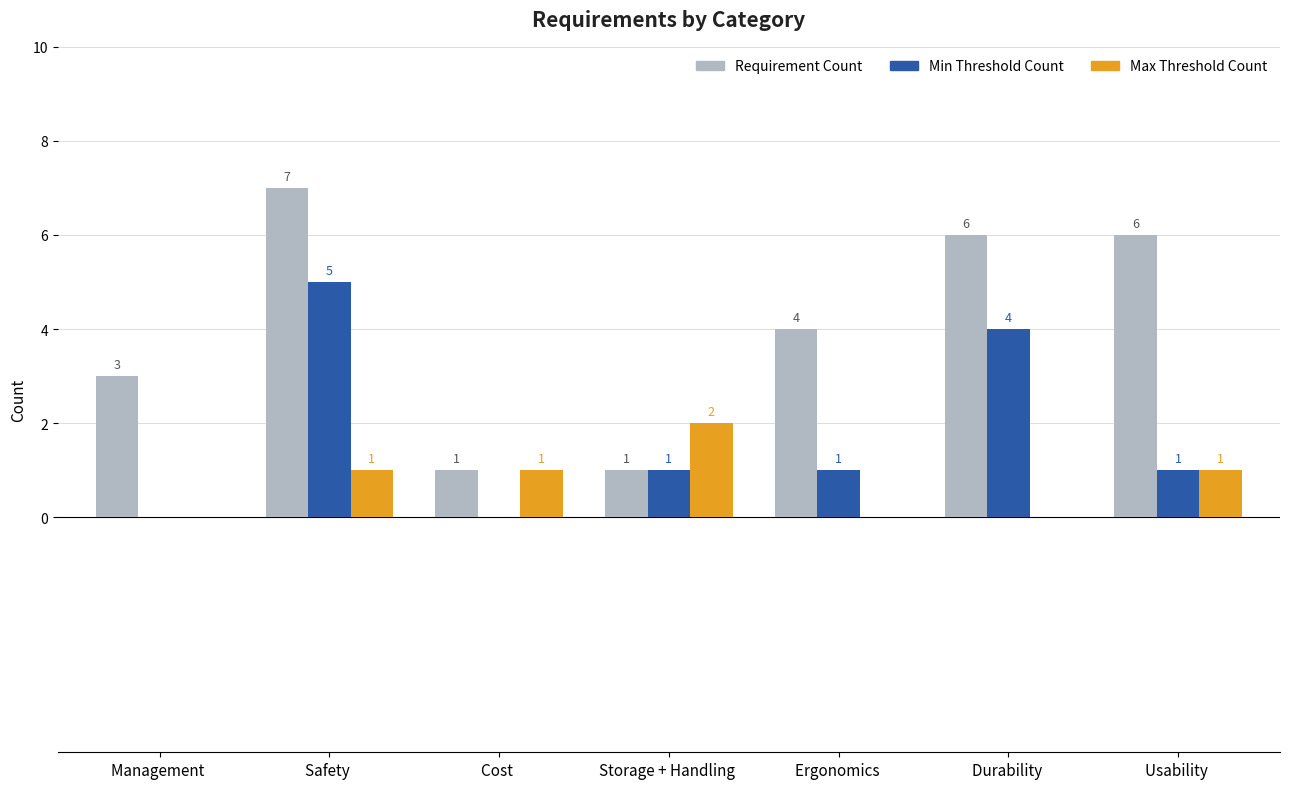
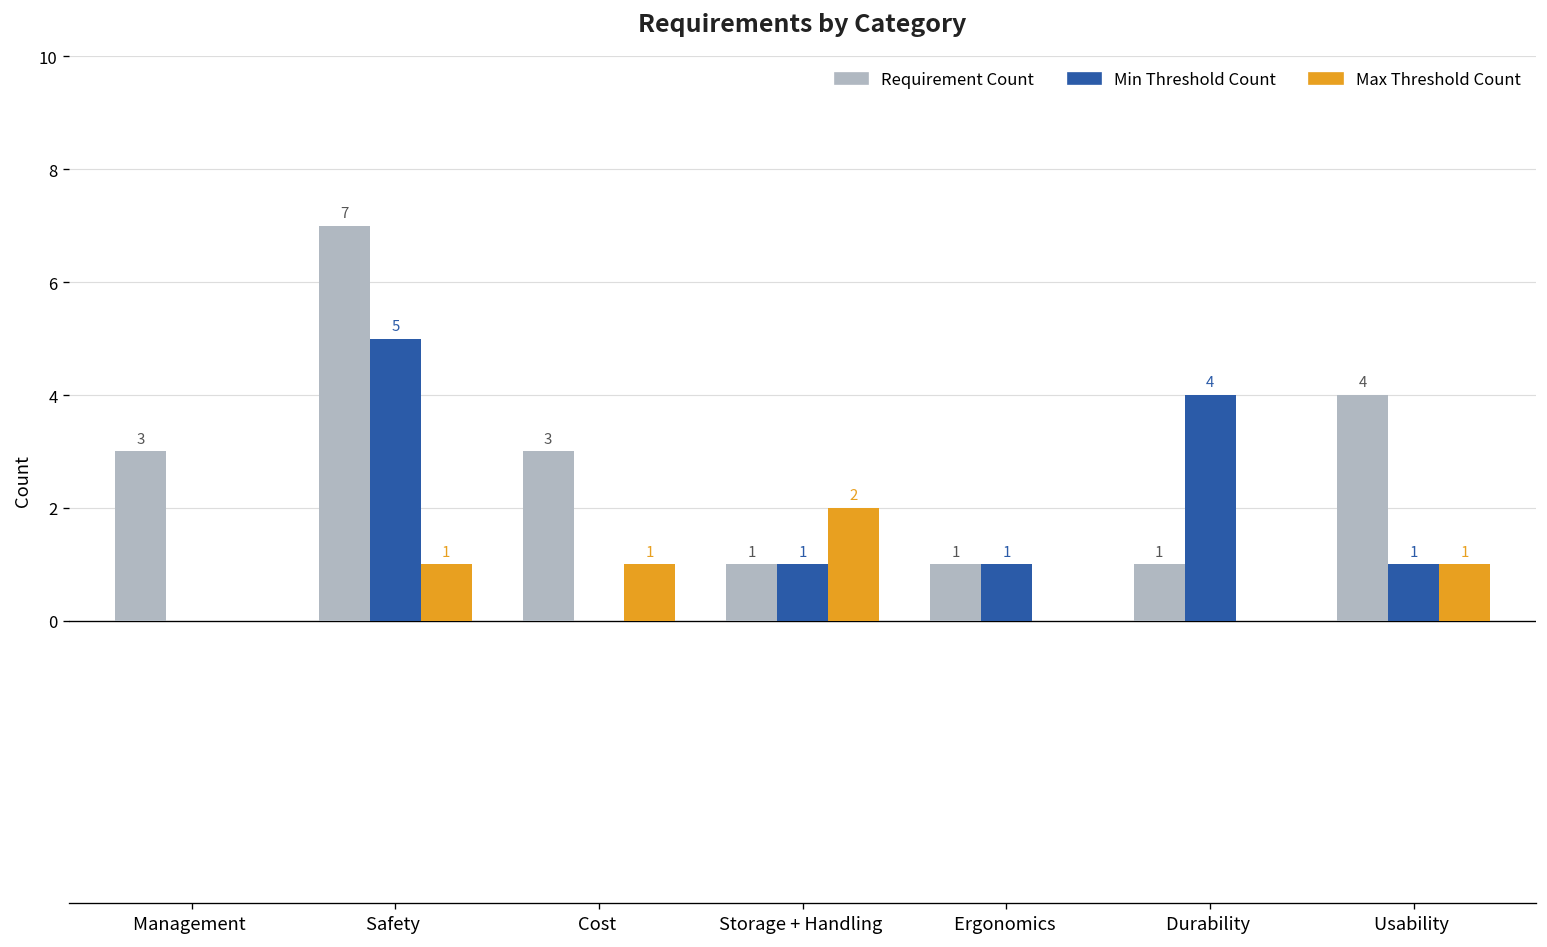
Requirement Count, Cost: 1 -> 3
Requirement Count, Ergonomics: 4 -> 1
Requirement Count, Durability: 6 -> 1
Requirement Count, Usability: 6 -> 4
